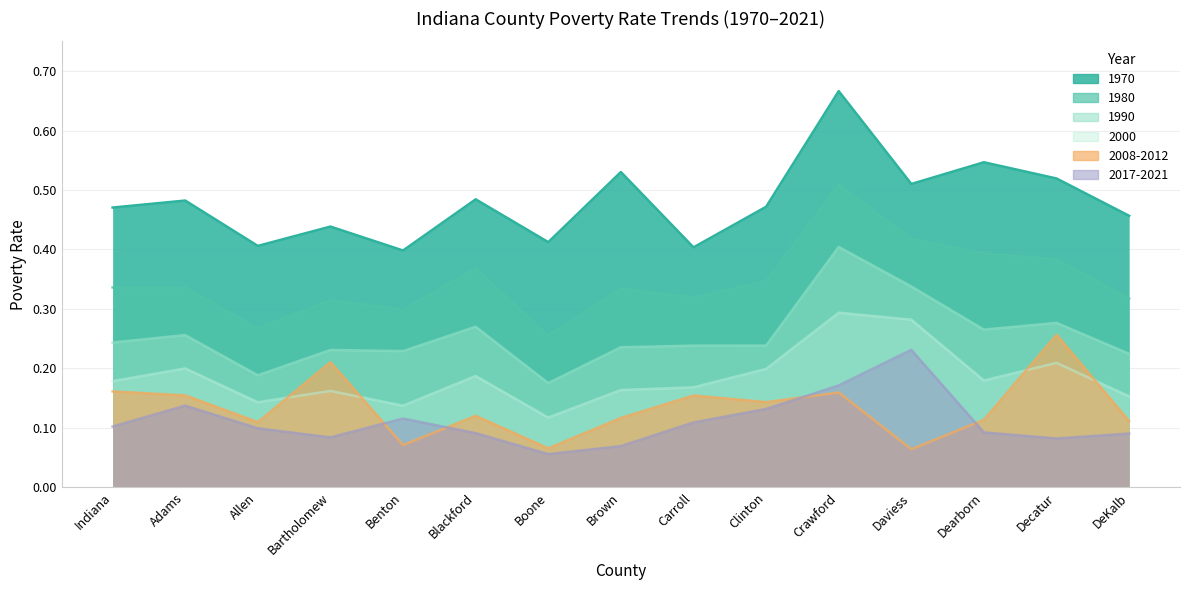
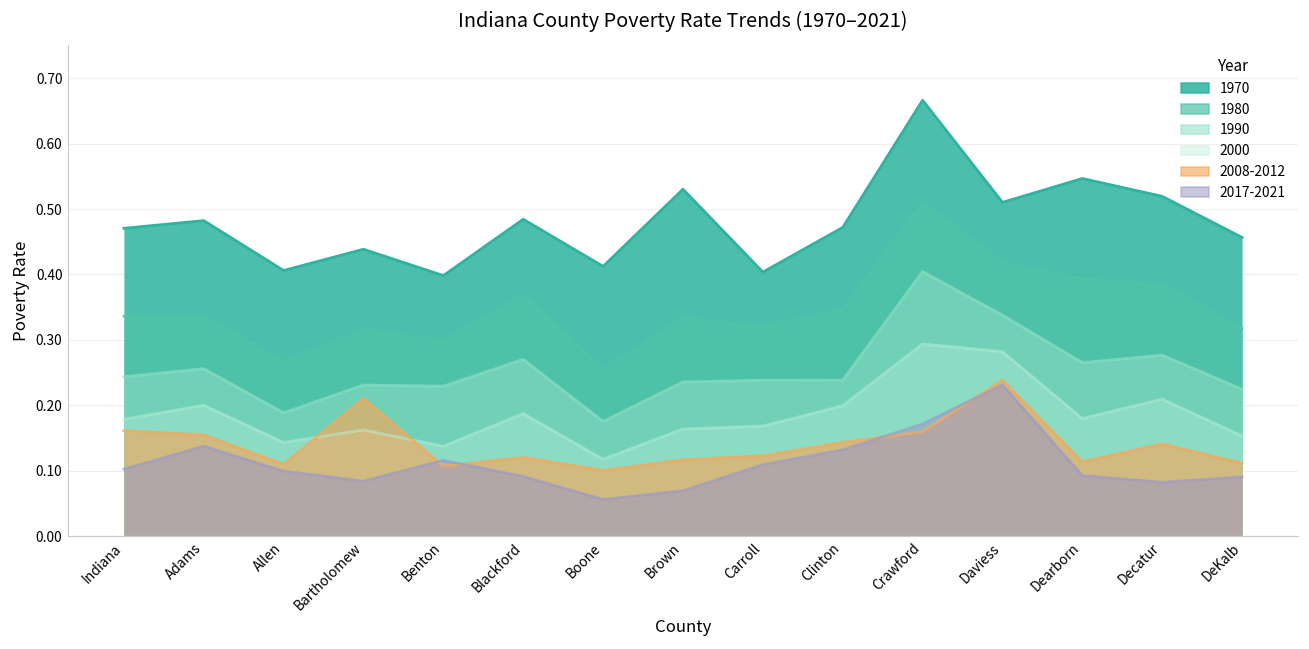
2008-2012, Benton: 0.07 -> 0.11
2008-2012, Boone: 0.07 -> 0.10
2008-2012, Carroll: 0.15 -> 0.12
2008-2012, Daviess: 0.06 -> 0.24
2008-2012, Decatur: 0.26 -> 0.14
